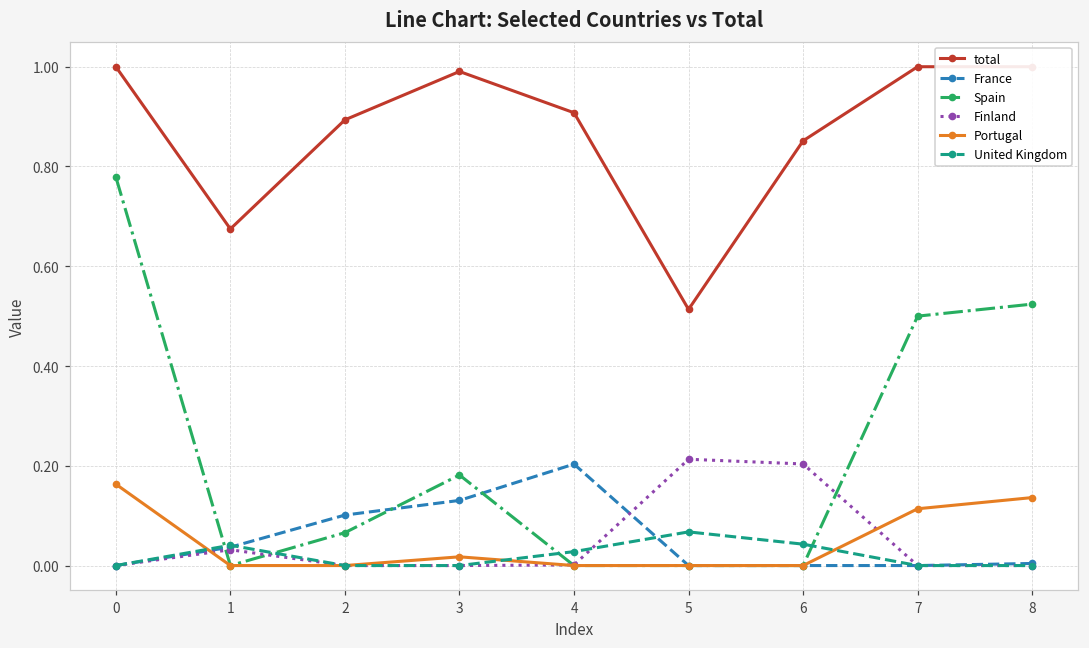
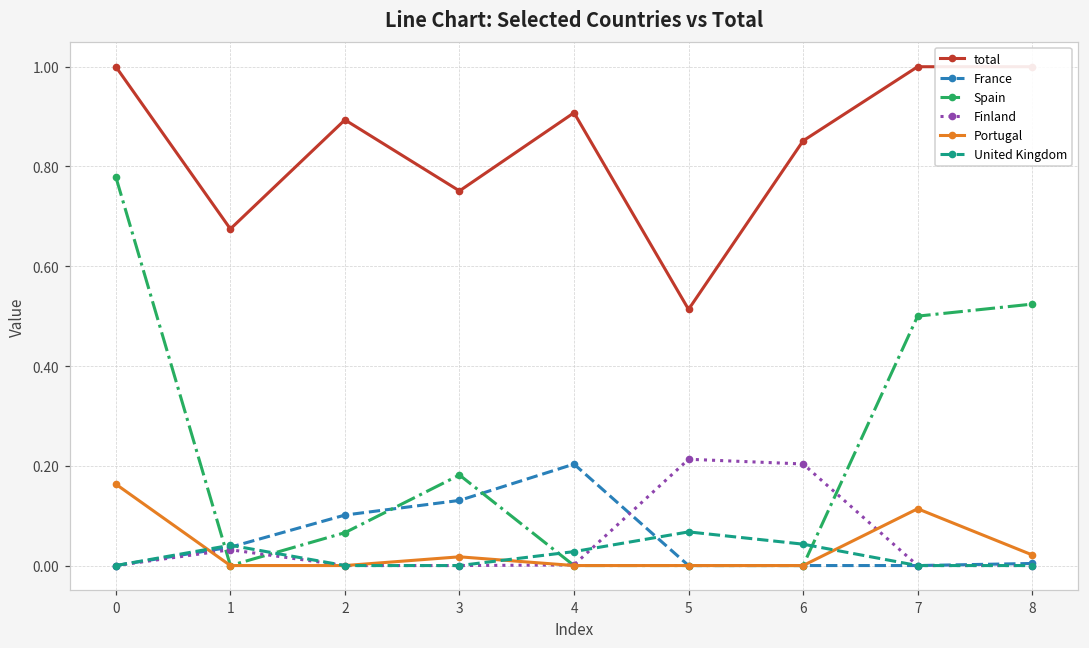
total, 3: 0.99 -> 0.75
Portugal, 8: 0.14 -> 0.02
